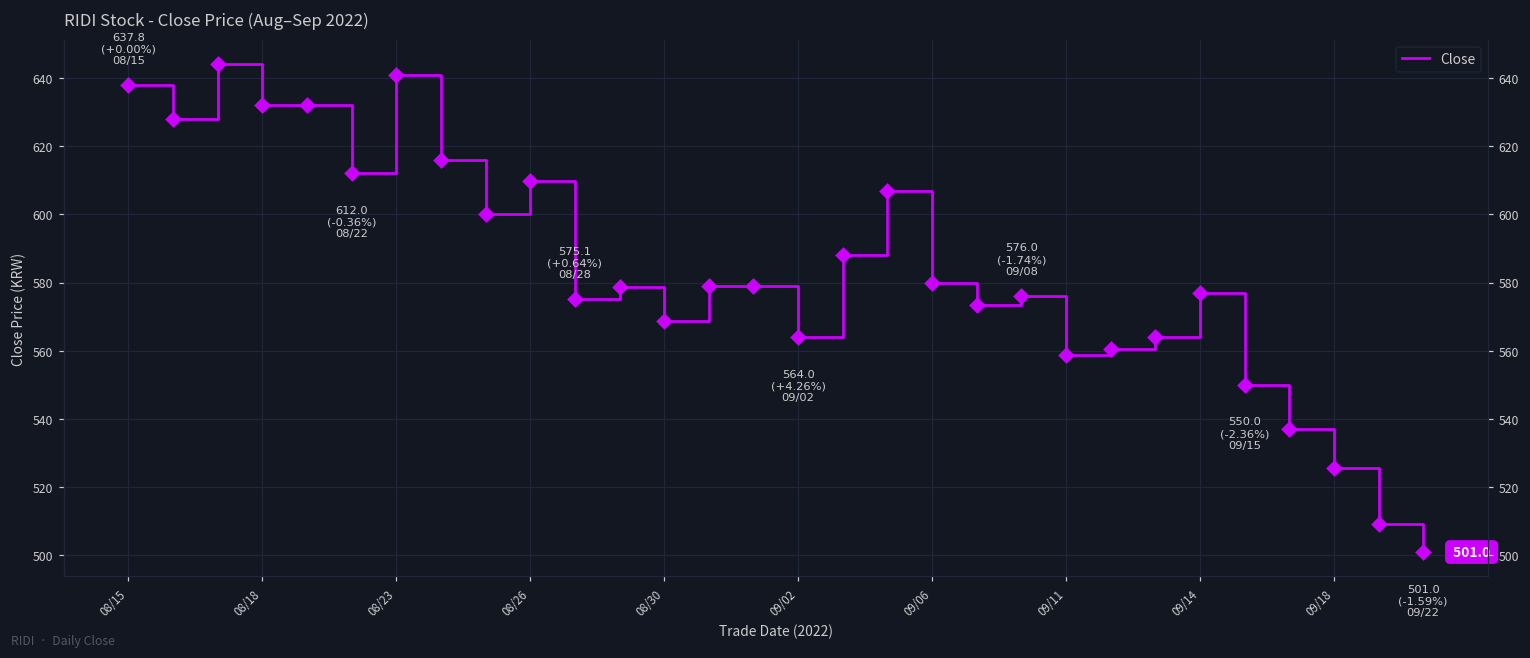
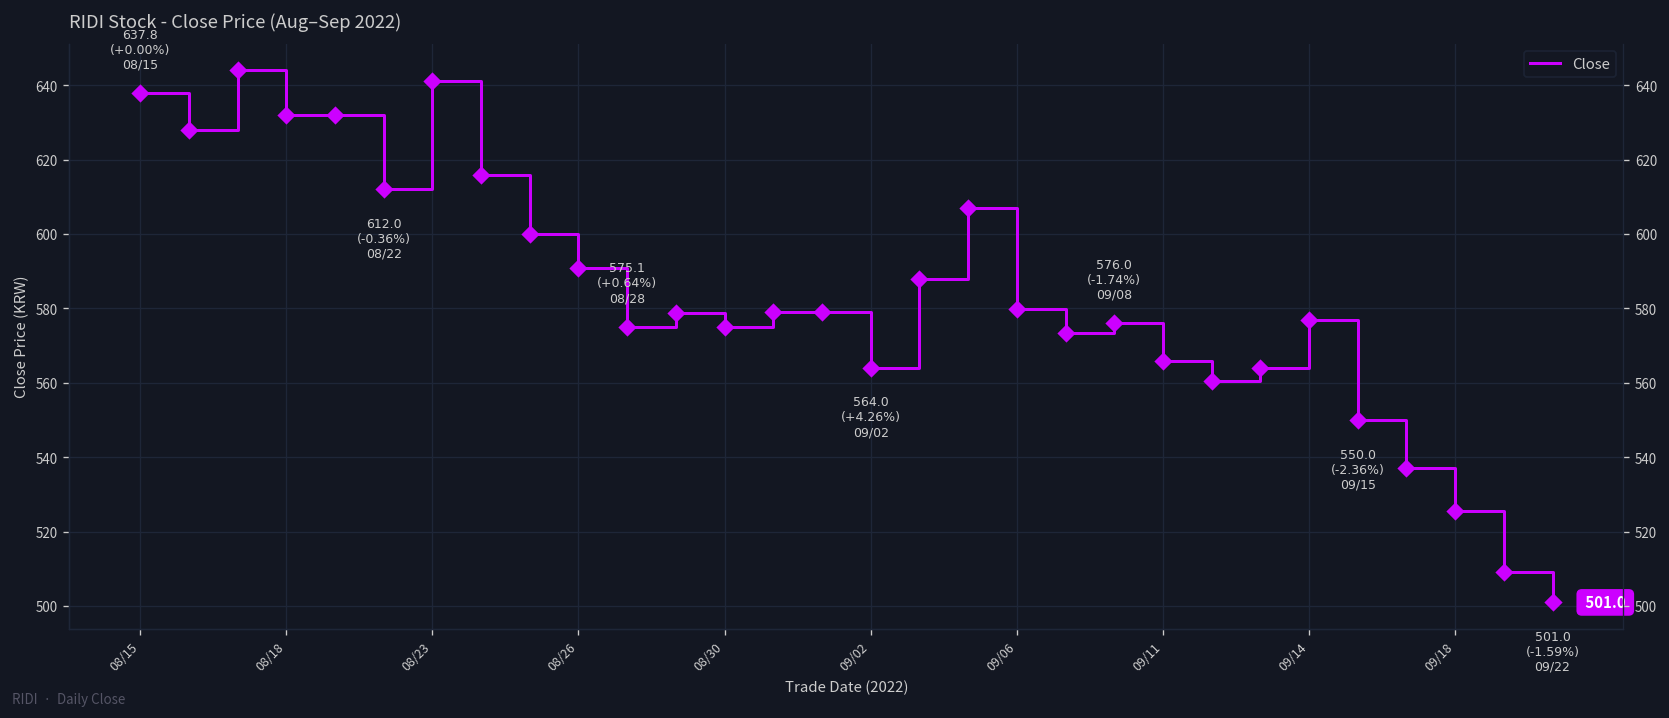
08/26: 610 -> 591
08/30: 569 -> 575
09/11: 559 -> 566
